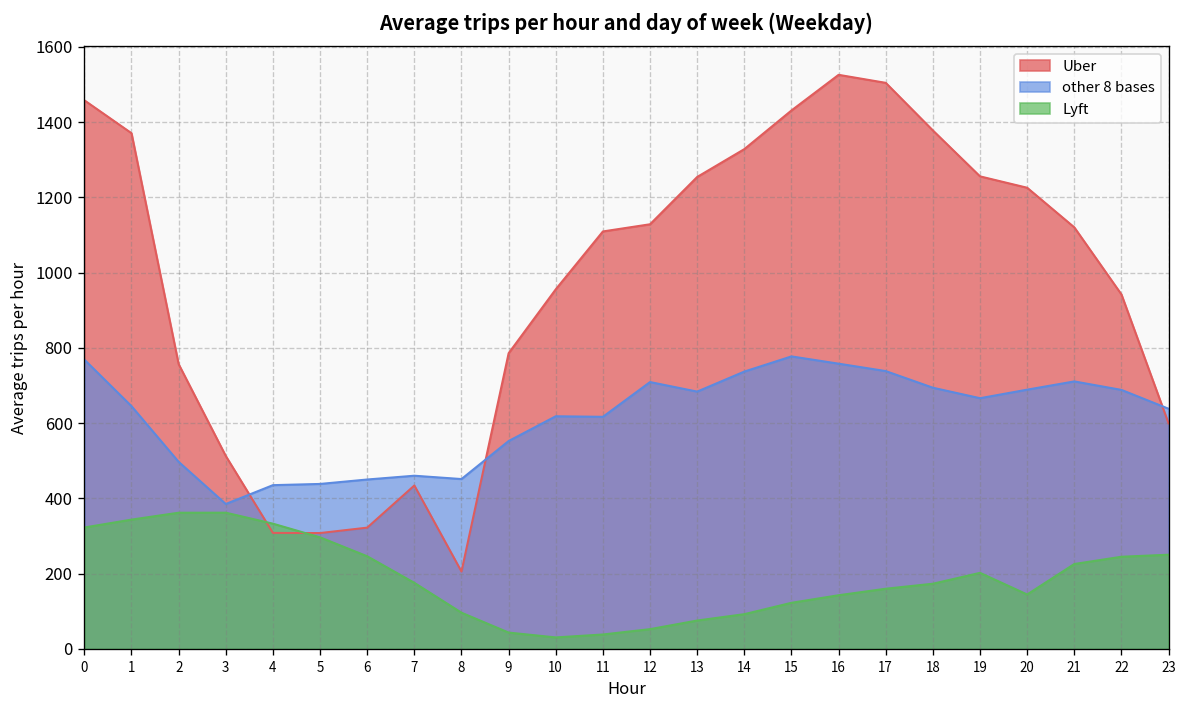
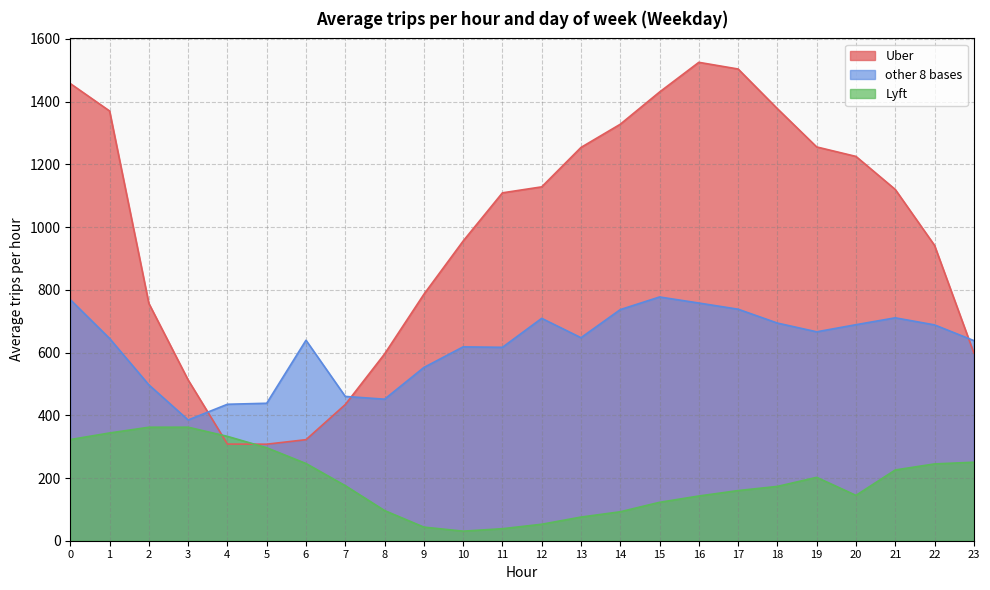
other 8 bases, 6: 450 -> 640
Uber, 8: 210 -> 600
other 8 bases, 13: 680 -> 650
